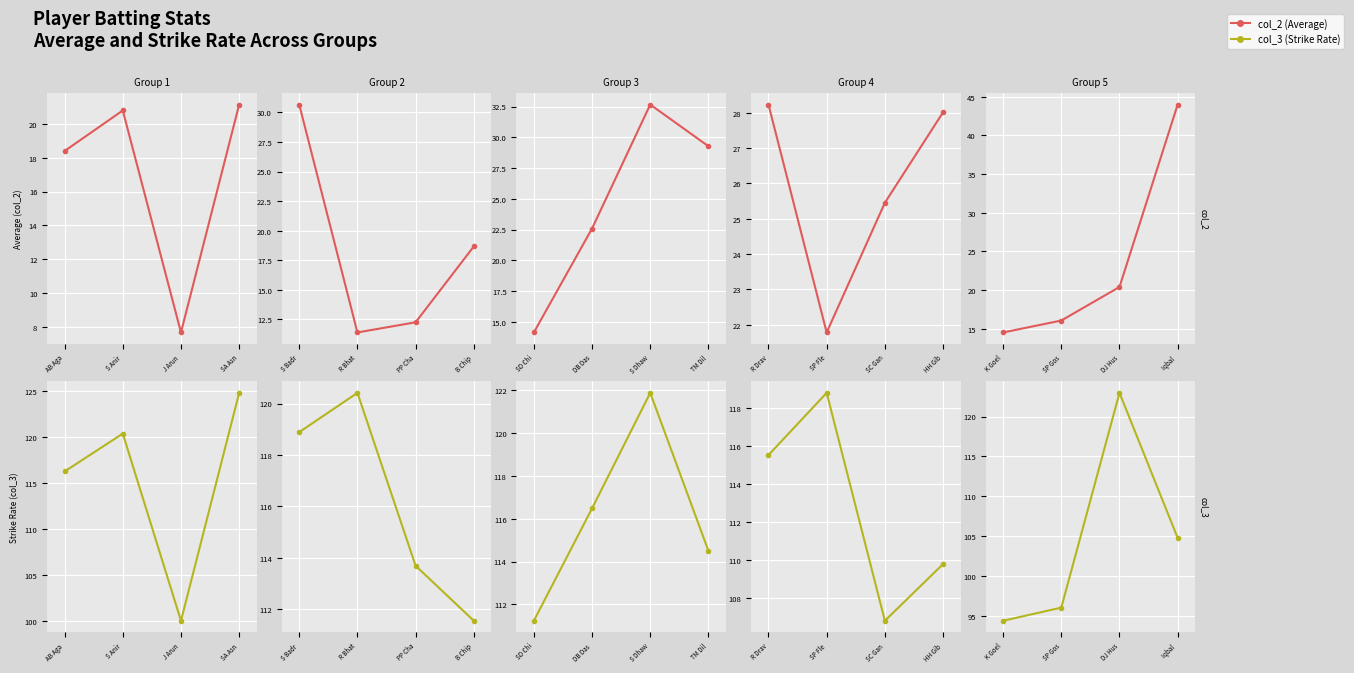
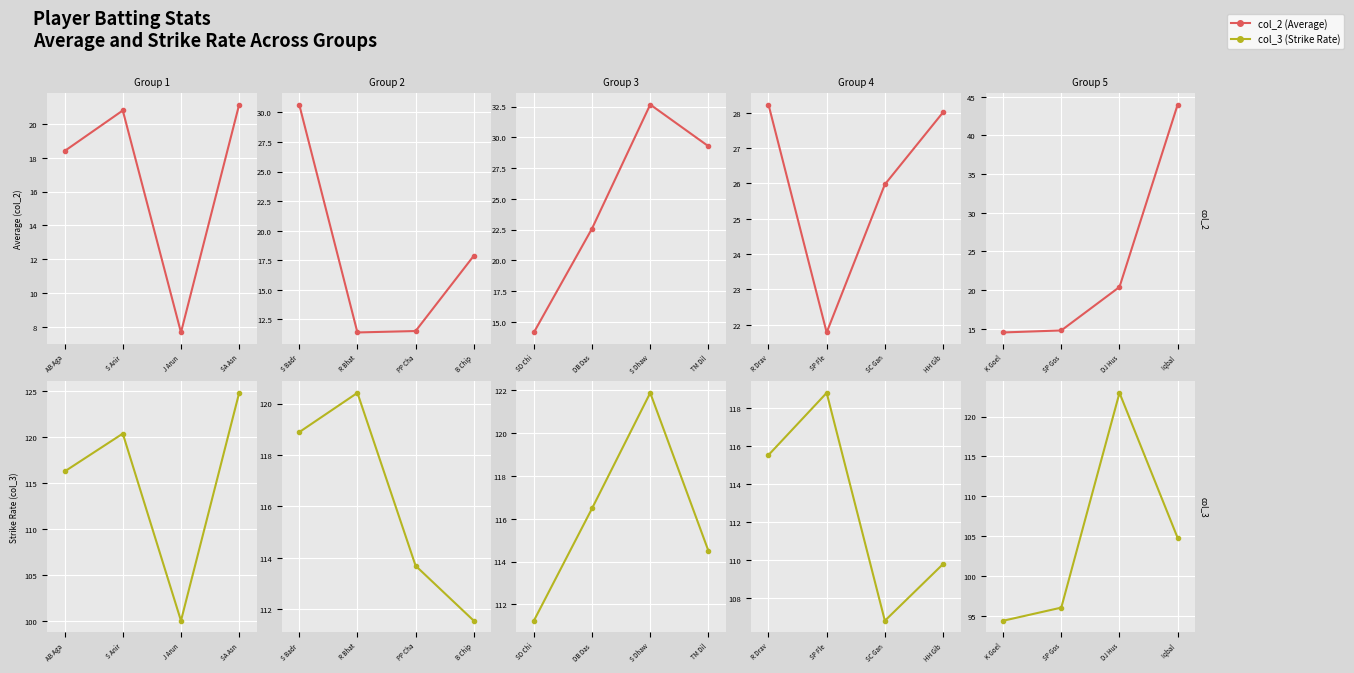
Group 2, PP Cha: 12.3 -> 11.5
Group 2, B Chip: 18.7 -> 17.9
Group 4, SC Gan: 25.5 -> 26.0
Group 5, SP Gos: 16 -> 15
